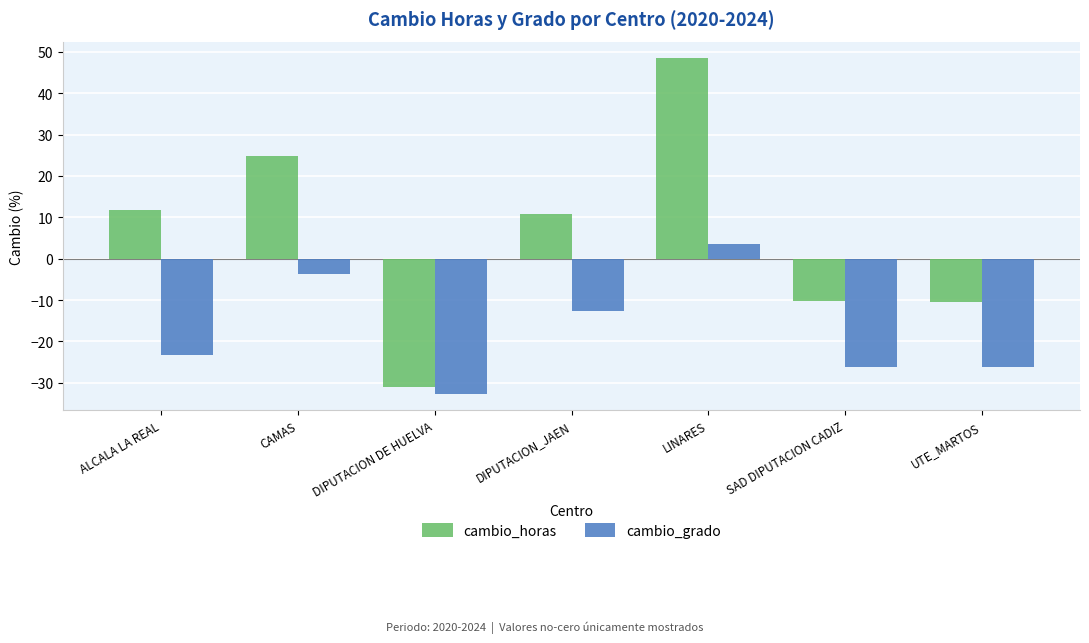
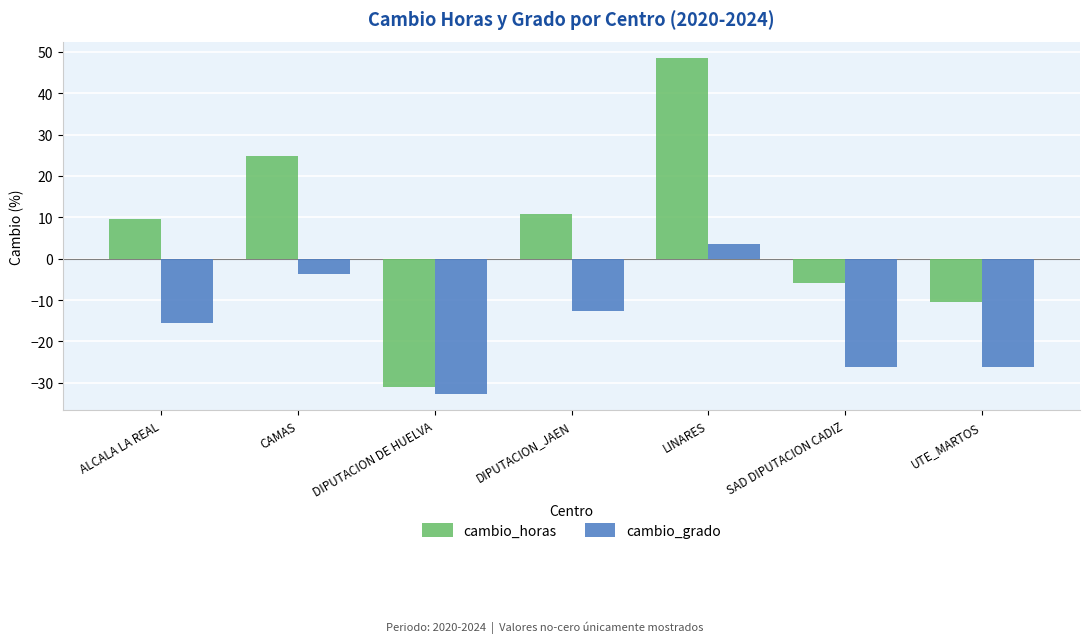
cambio_horas, ALCALA LA REAL: 12 -> 10
cambio_grado, ALCALA LA REAL: -23 -> -16
cambio_horas, SAD DIPUTACION CADIZ: -10 -> -6
